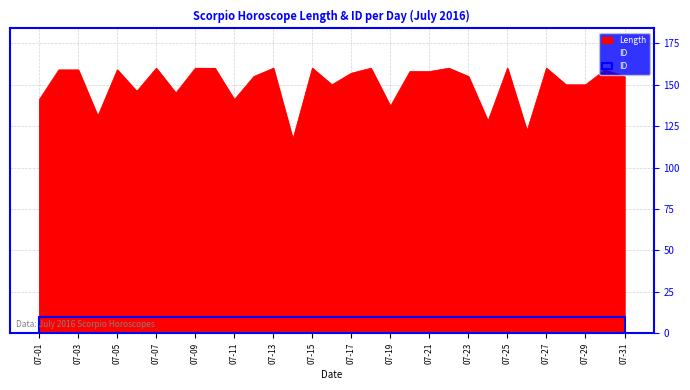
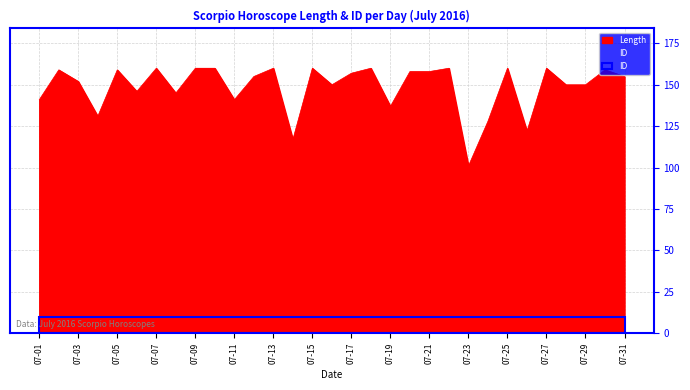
Length, 07-03: 159 -> 152
Length, 07-23: 155 -> 101
